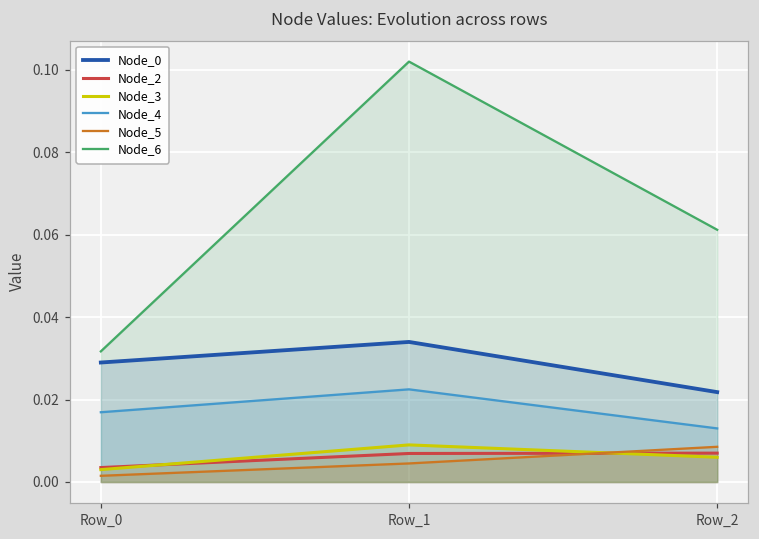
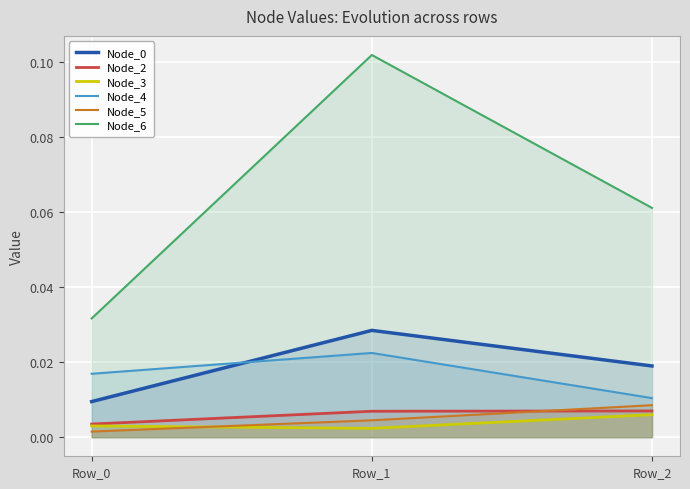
Node_0, Row_0: 0.029 -> 0.009
Node_0, Row_1: 0.034 -> 0.028
Node_3, Row_1: 0.009 -> 0.002
Node_0, Row_2: 0.022 -> 0.019
Node_4, Row_2: 0.013 -> 0.010
